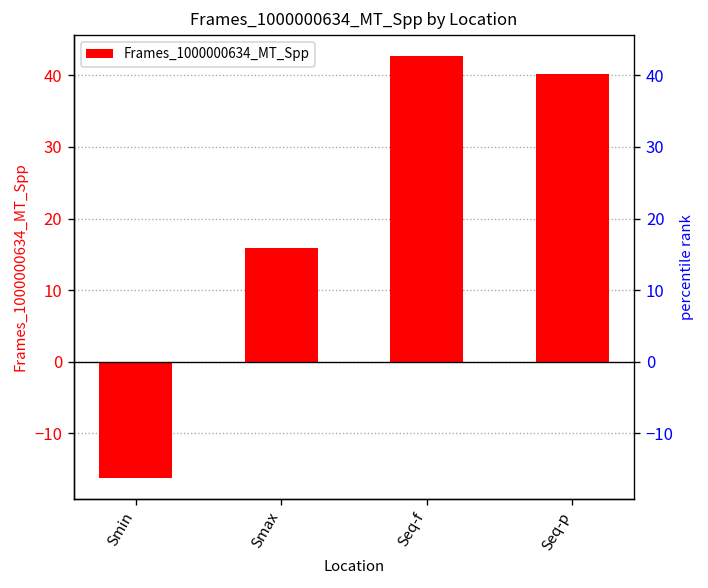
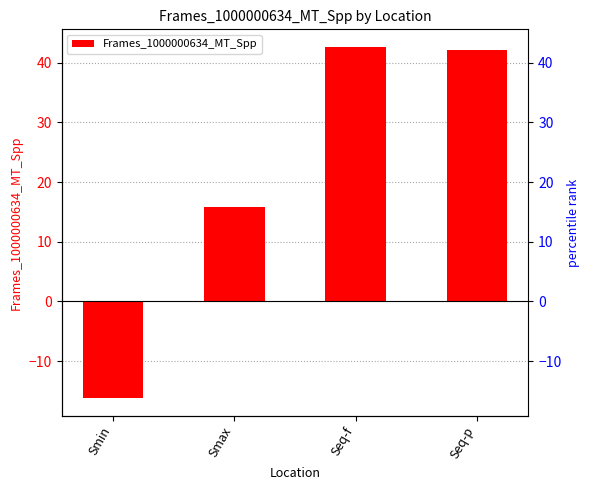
Seq-p: 40 -> 42
